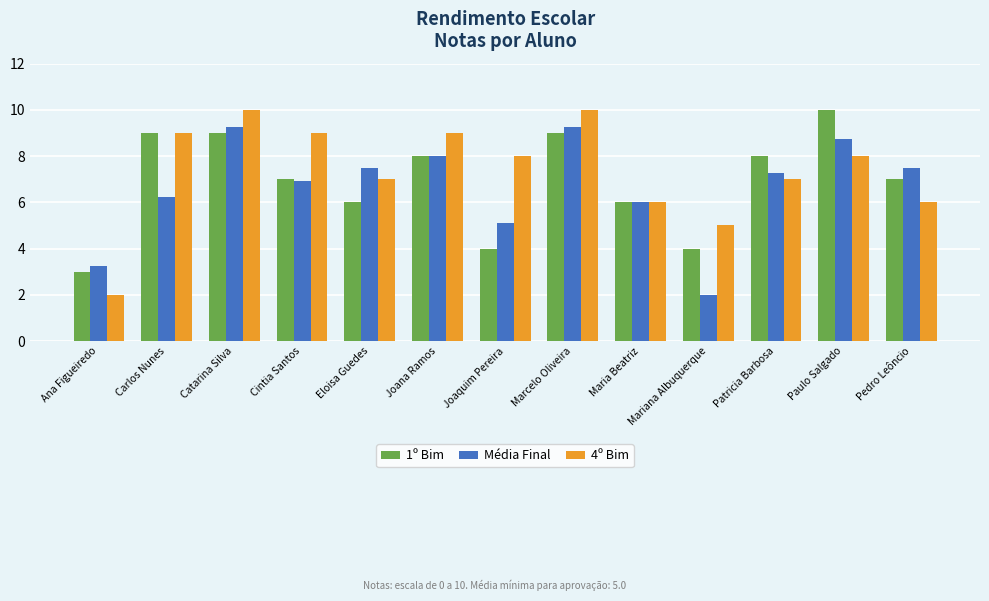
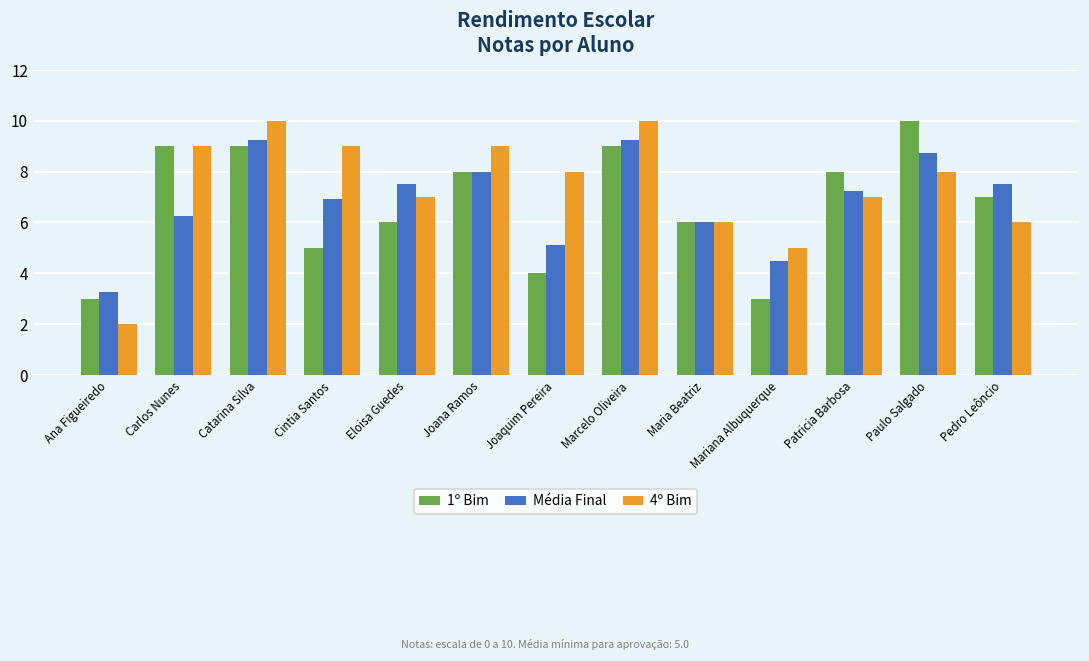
1º Bim, Cintia Santos: 7 -> 5
1º Bim, Mariana Albuquerque: 4 -> 3
Média Final, Mariana Albuquerque: 2.0 -> 4.5
